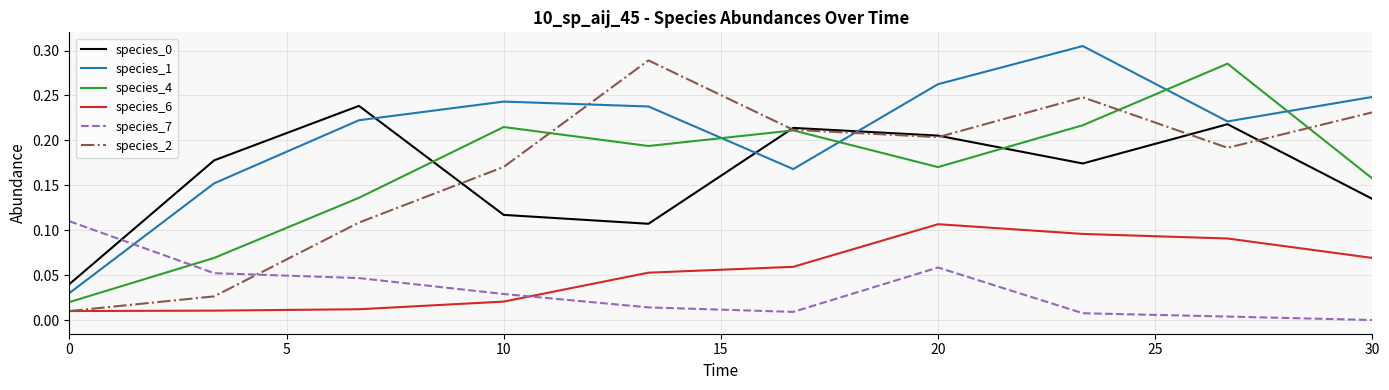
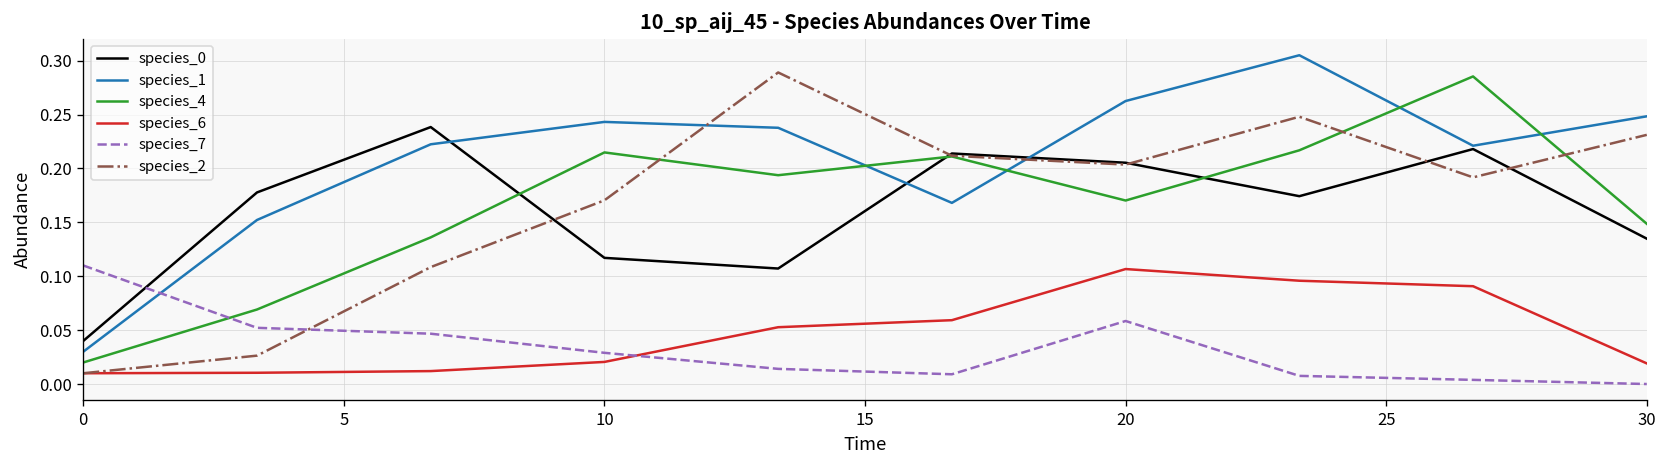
species_4, 30: 0.16 -> 0.15
species_6, 30: 0.07 -> 0.02
